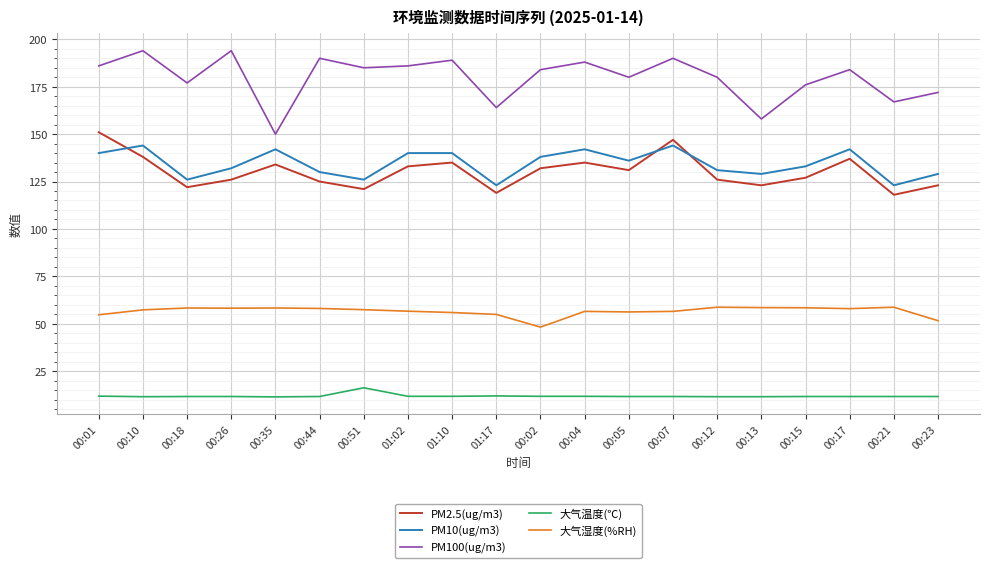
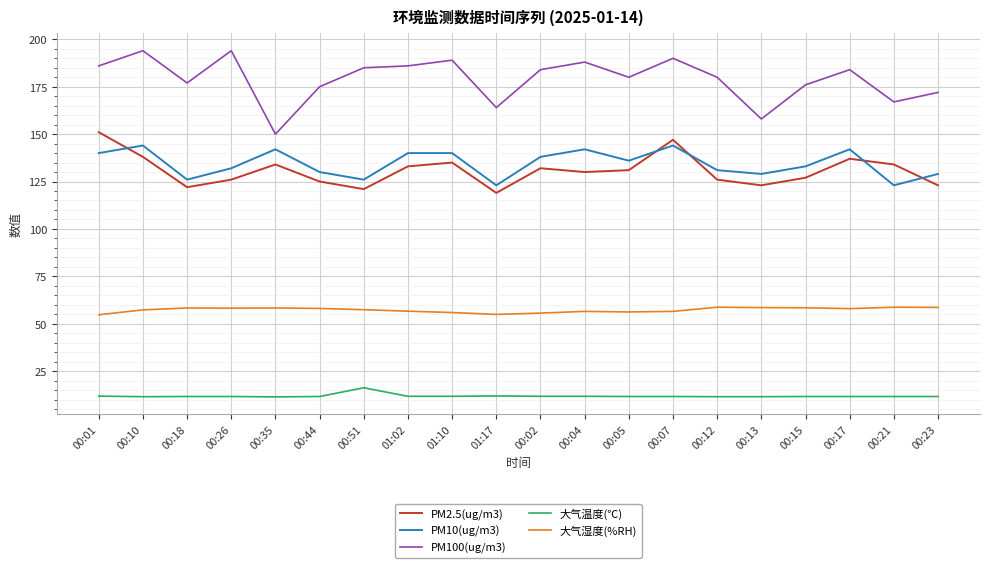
PM100(ug/m3), 00:44: 190 -> 175
大气湿度(%RH), 00:02: 48 -> 56
PM2.5(ug/m3), 00:04: 135 -> 130
PM2.5(ug/m3), 00:21: 118 -> 134
大气湿度(%RH), 00:23: 52 -> 59
